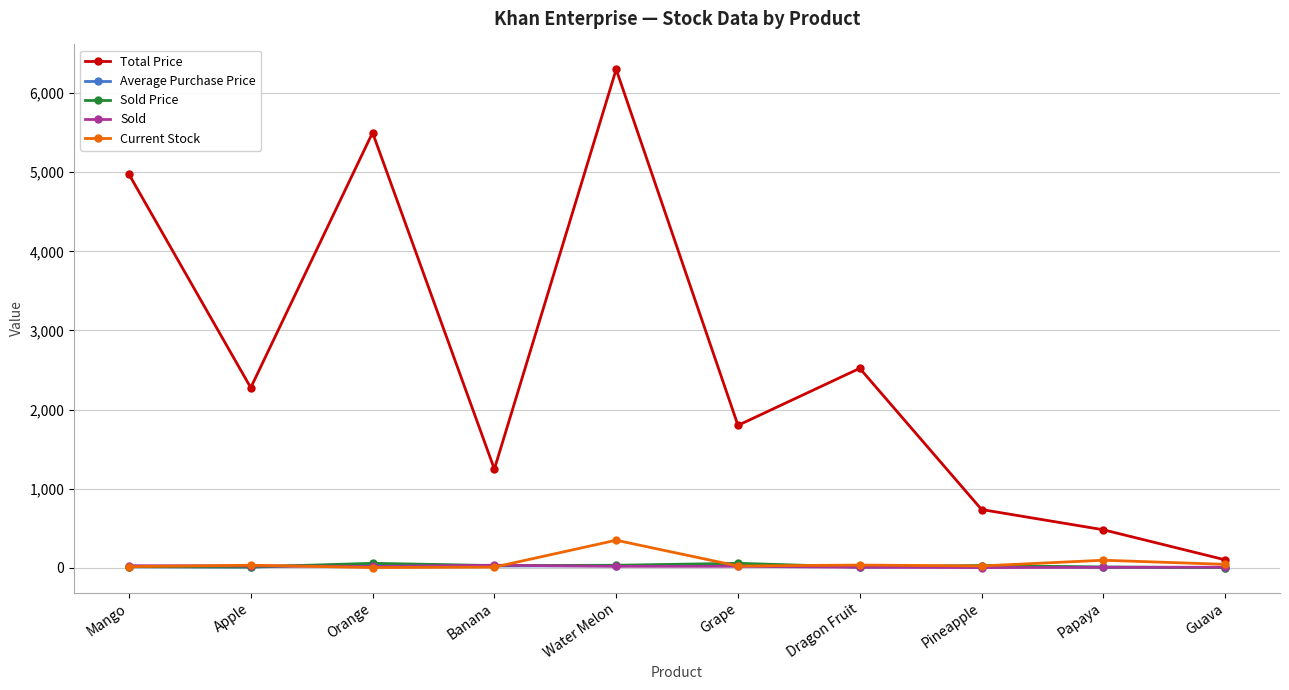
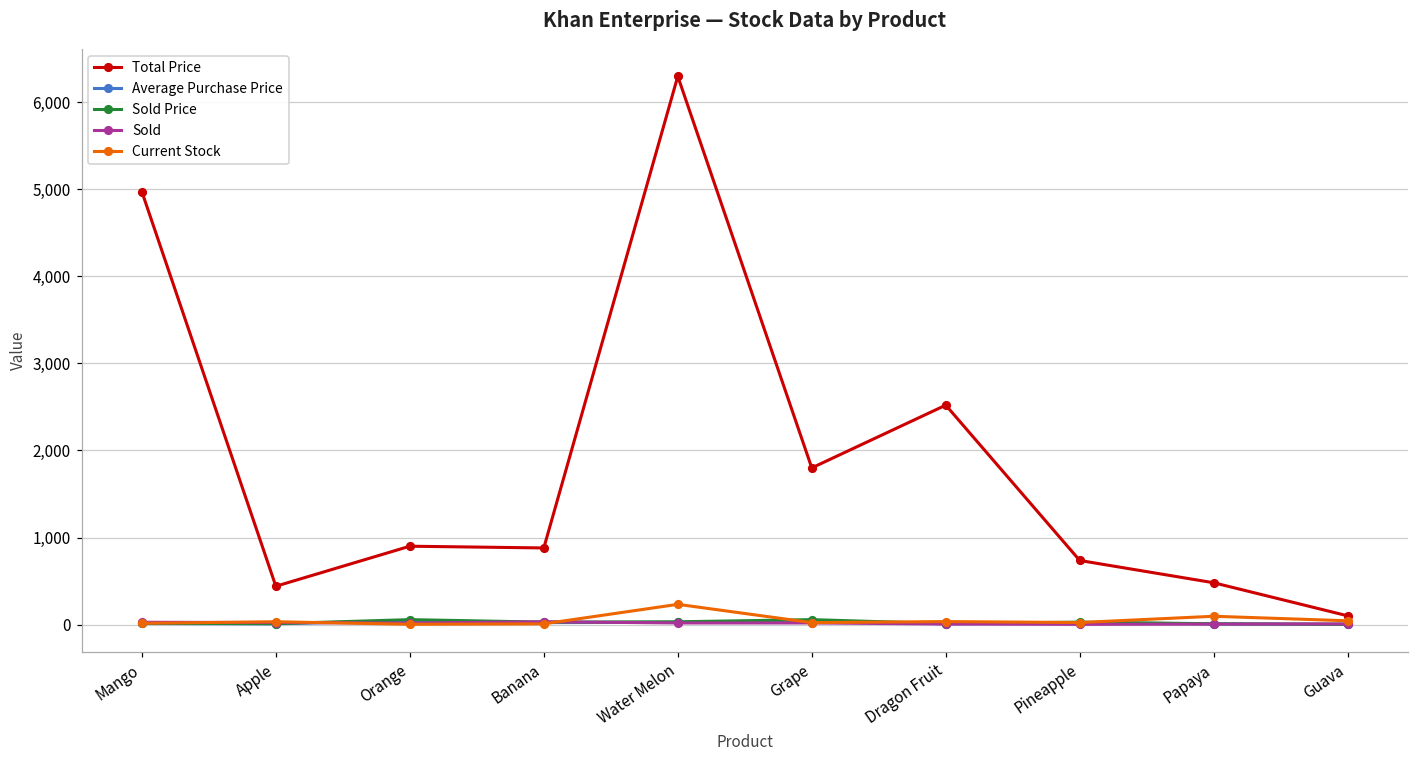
Total Price, Apple: 2,300 -> 400
Total Price, Orange: 5,500 -> 900
Total Price, Banana: 1,200 -> 900
Current Stock, Water Melon: 300 -> 200
